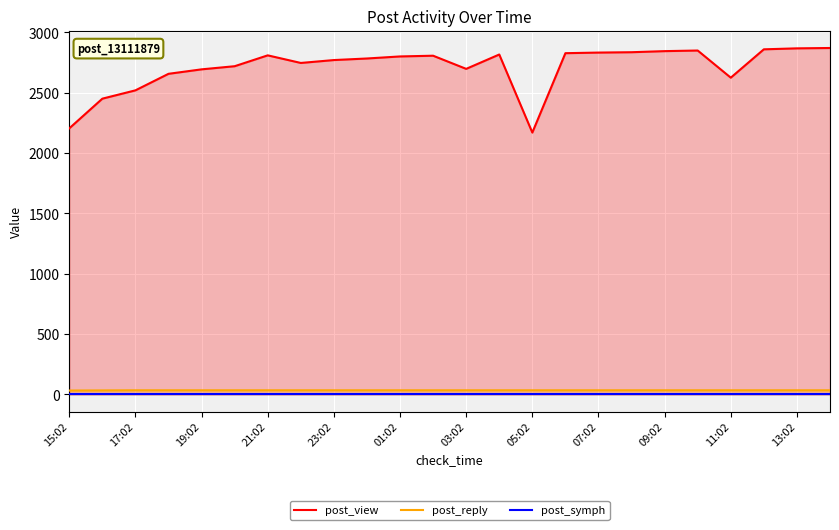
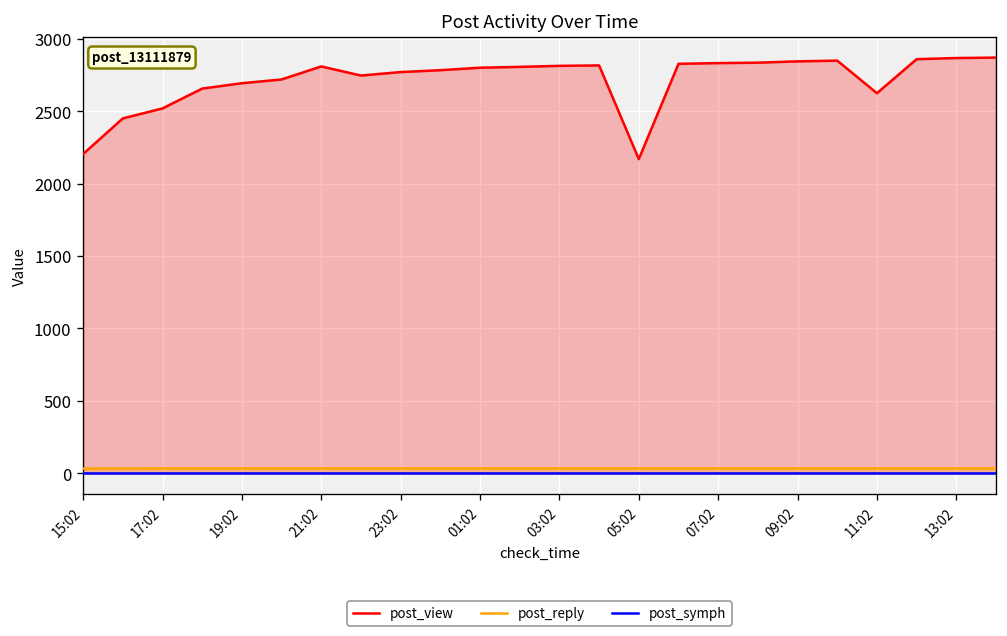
post_view, 03:02: 2700 -> 2810
